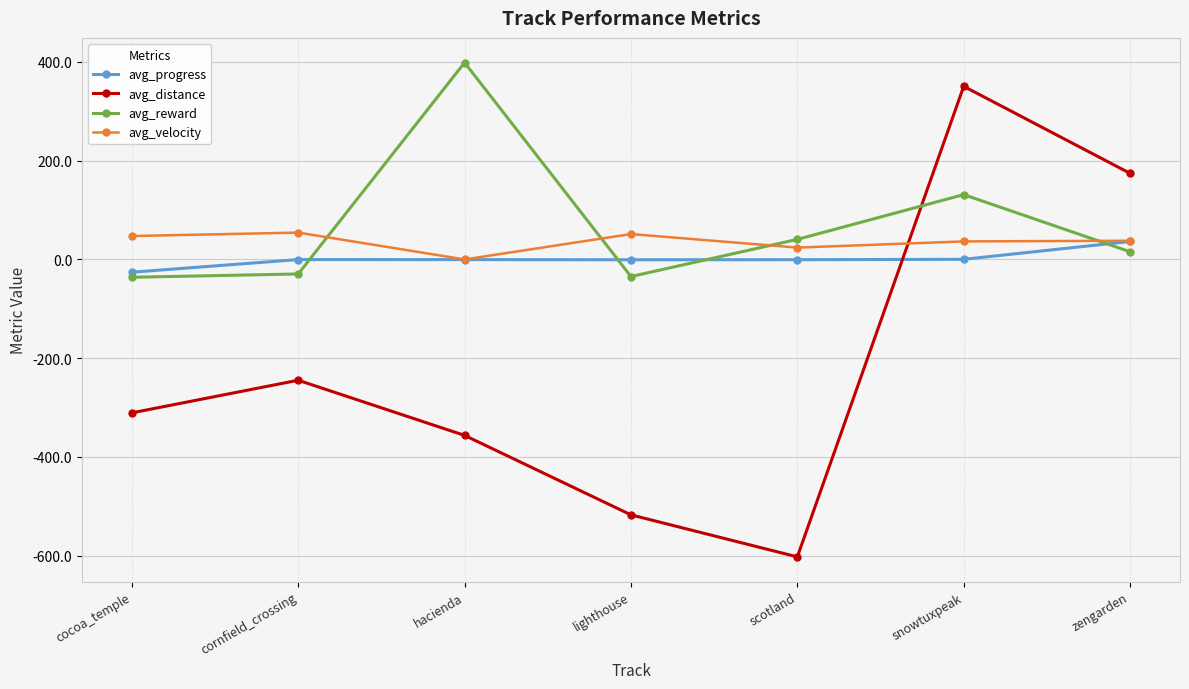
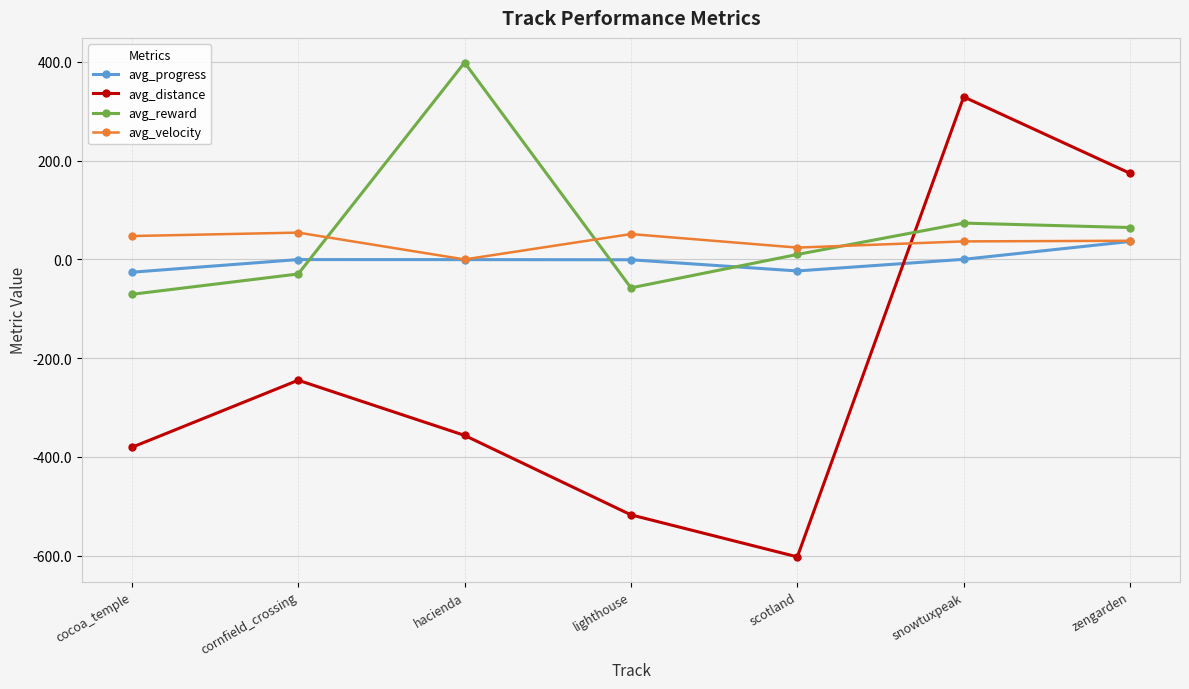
avg_distance, cocoa_temple: -310 -> -380
avg_reward, cocoa_temple: -40 -> -70
avg_reward, lighthouse: -30 -> -60
avg_progress, scotland: 0 -> -20
avg_reward, scotland: 40 -> 10
avg_distance, snowtuxpeak: 350 -> 330
avg_reward, snowtuxpeak: 130 -> 70
avg_reward, zengarden: 20 -> 60
